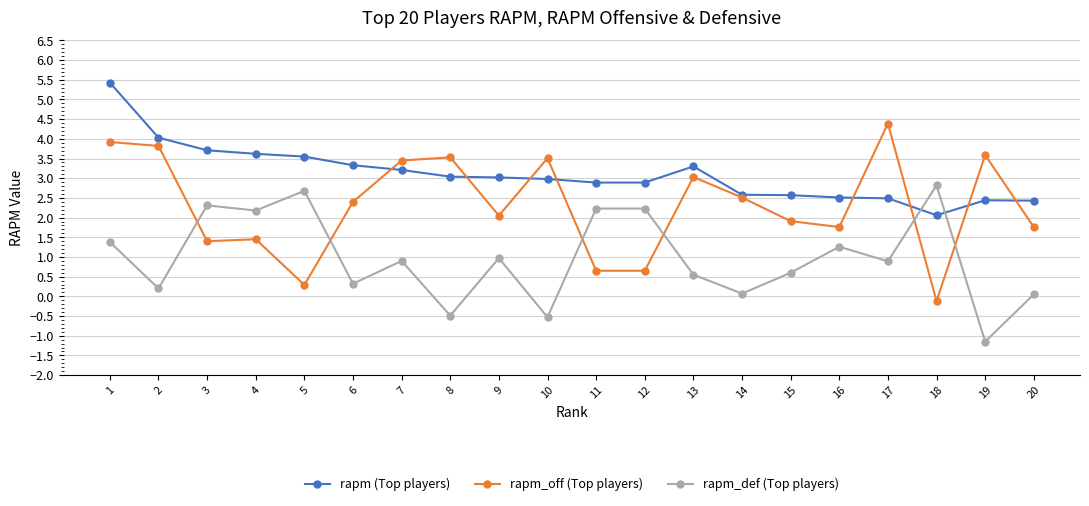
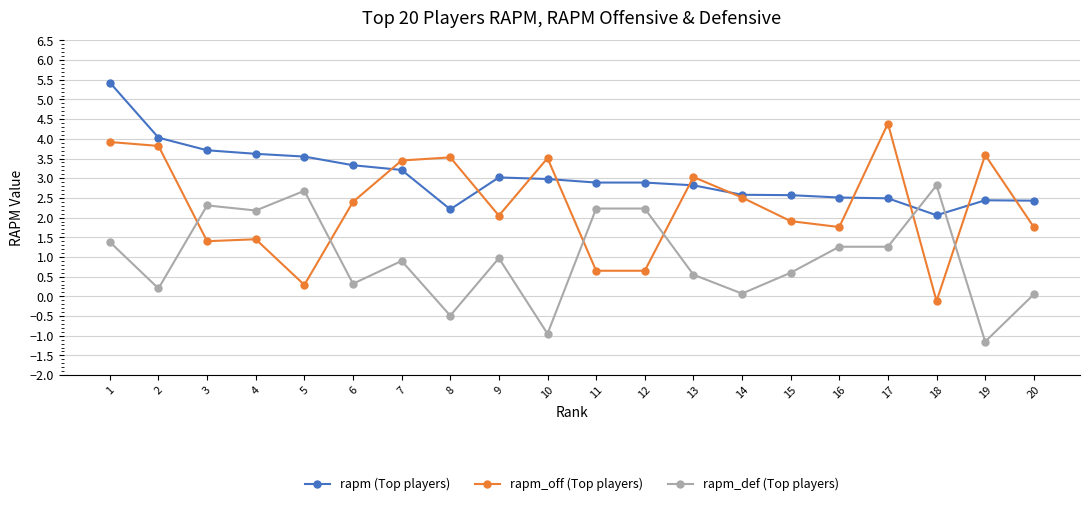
rapm (Top players), 8: 3.0 -> 2.2
rapm_def (Top players), 10: -0.5 -> -1.0
rapm (Top players), 13: 3.3 -> 2.8
rapm_def (Top players), 17: 0.9 -> 1.3
